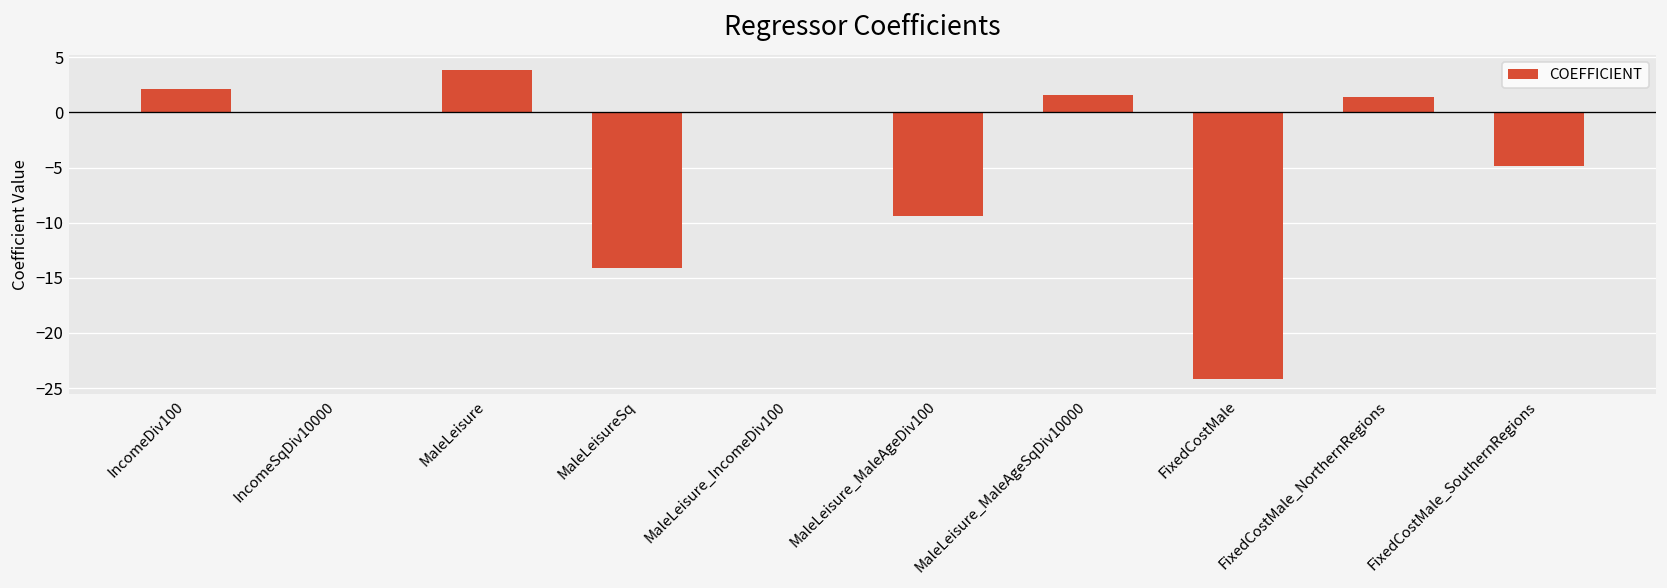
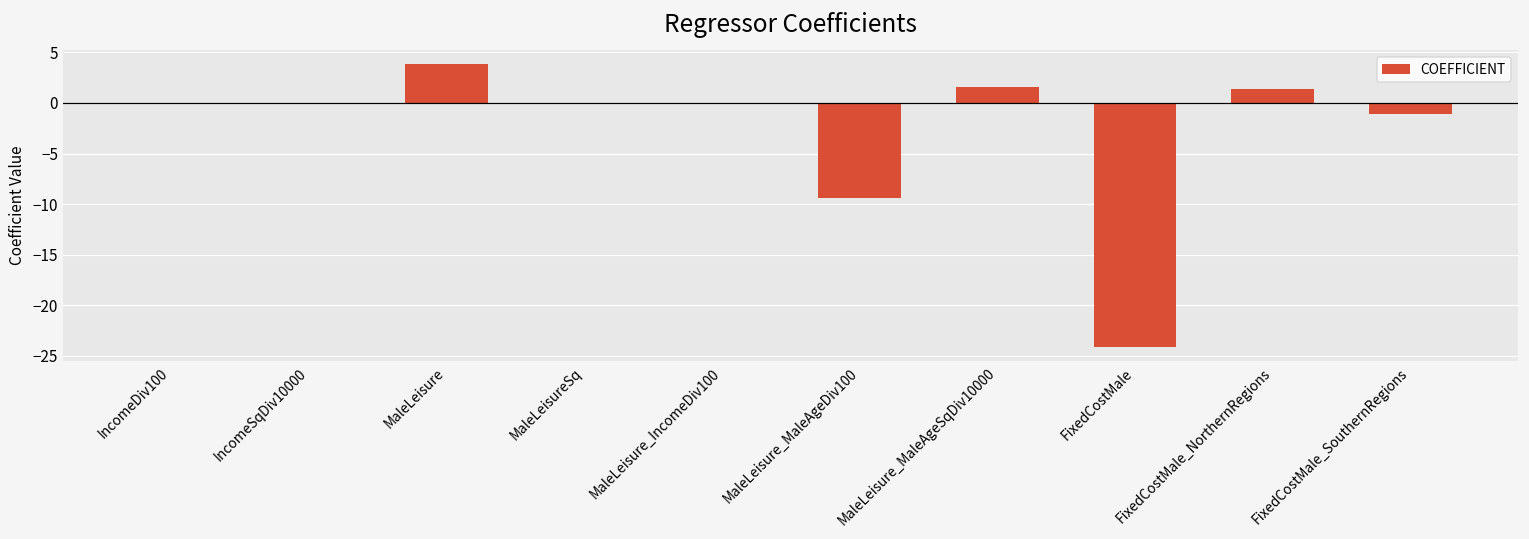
IncomeDiv100: 2 -> 0
MaleLeisureSq: -14 -> 0
FixedCostMale_SouthernRegions: -5 -> -1
